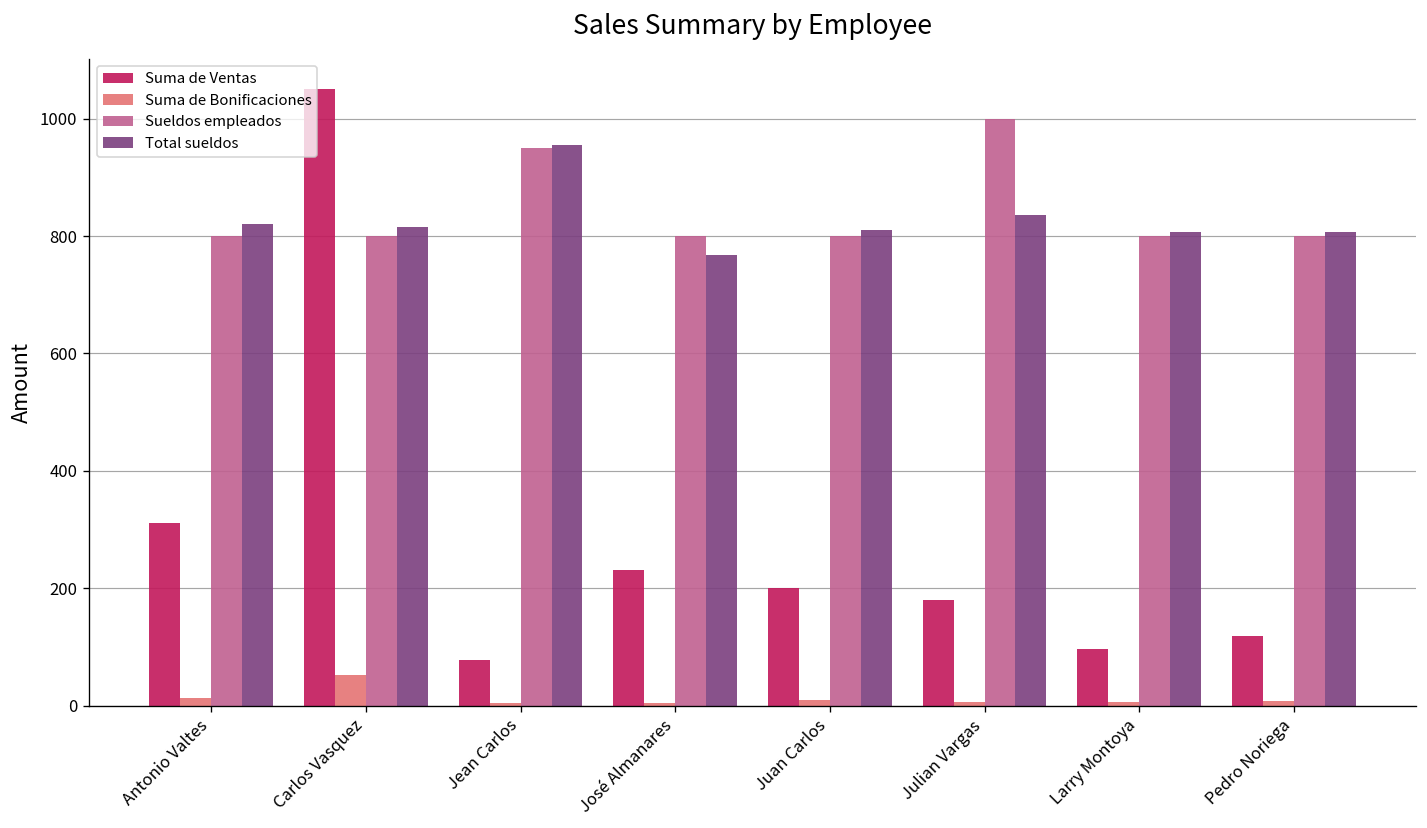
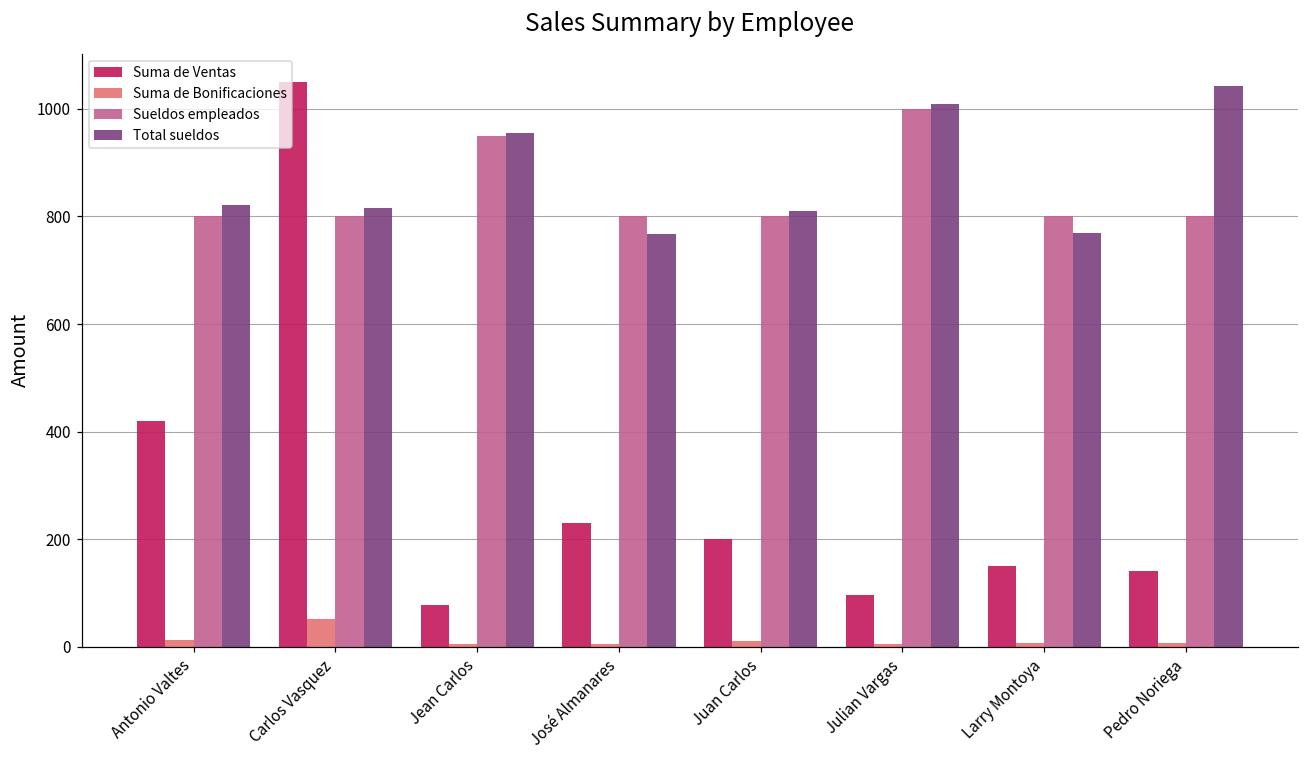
Suma de Ventas, Antonio Valtes: 310 -> 420
Suma de Ventas, Julian Vargas: 180 -> 100
Total sueldos, Julian Vargas: 840 -> 1010
Suma de Ventas, Larry Montoya: 100 -> 150
Total sueldos, Larry Montoya: 810 -> 770
Suma de Ventas, Pedro Noriega: 120 -> 140
Total sueldos, Pedro Noriega: 810 -> 1040
